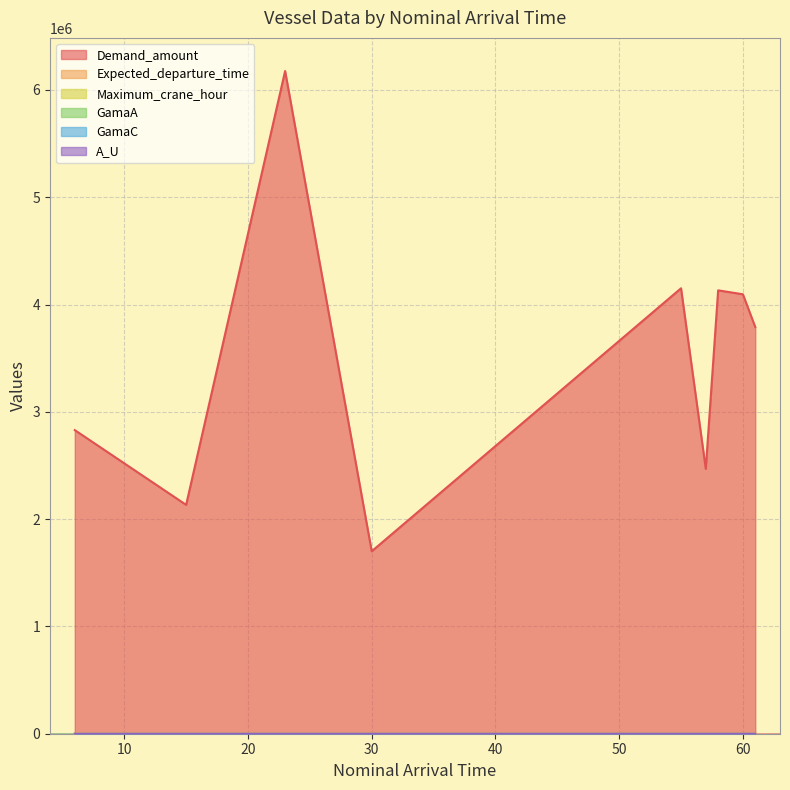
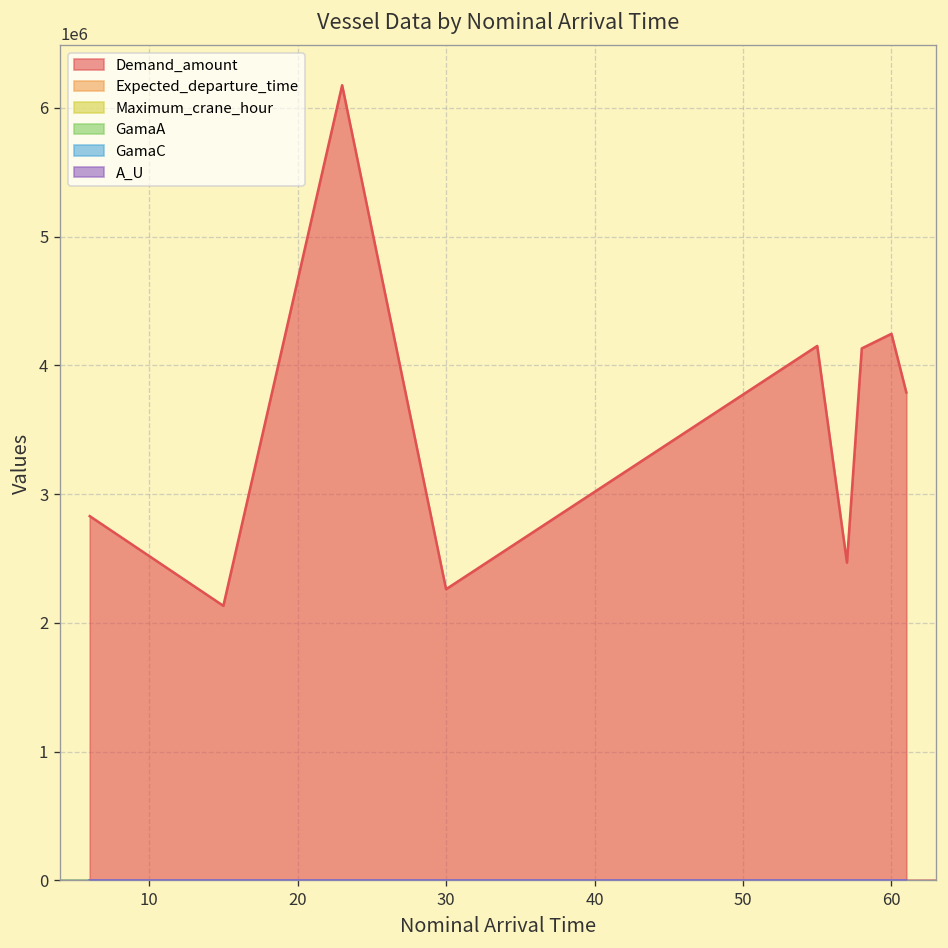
Demand_amount, 30: 1700000 -> 2260000
Demand_amount, 60: 4100000 -> 4250000
